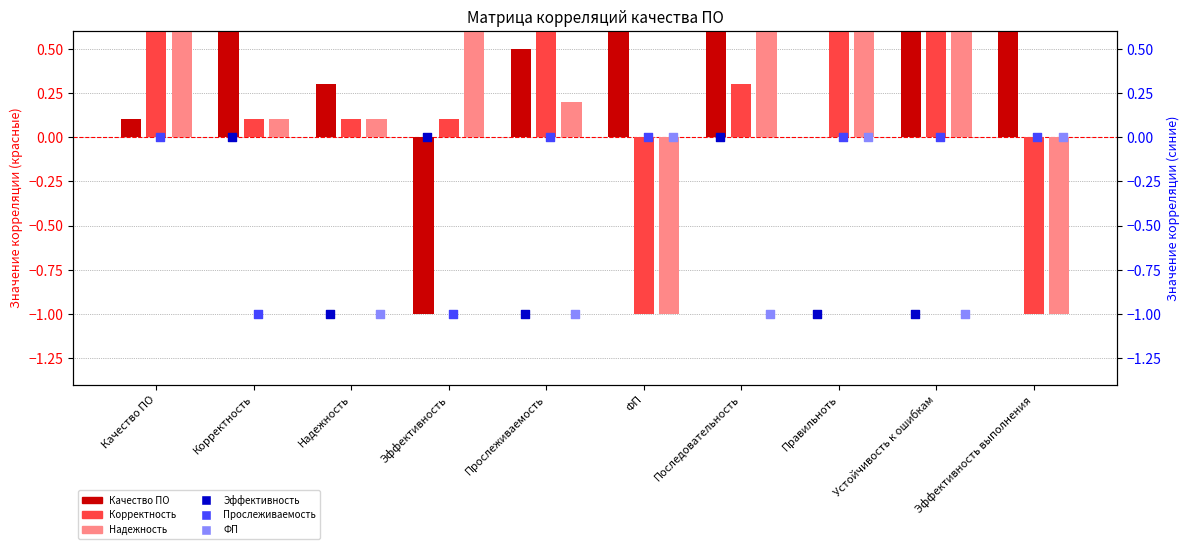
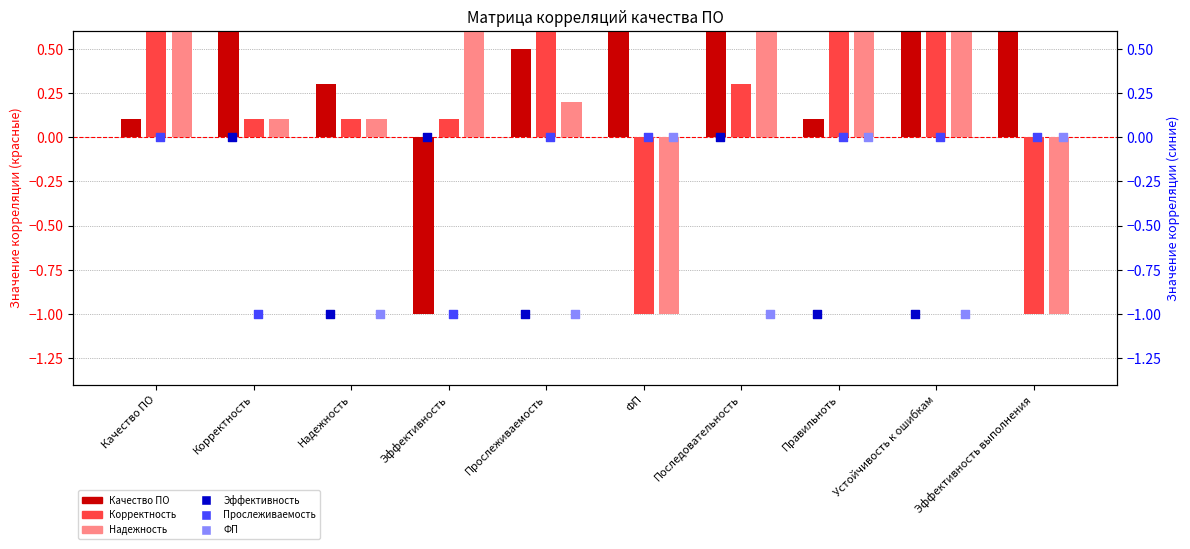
Качество ПО, Правильноть: 0.0 -> 0.1
